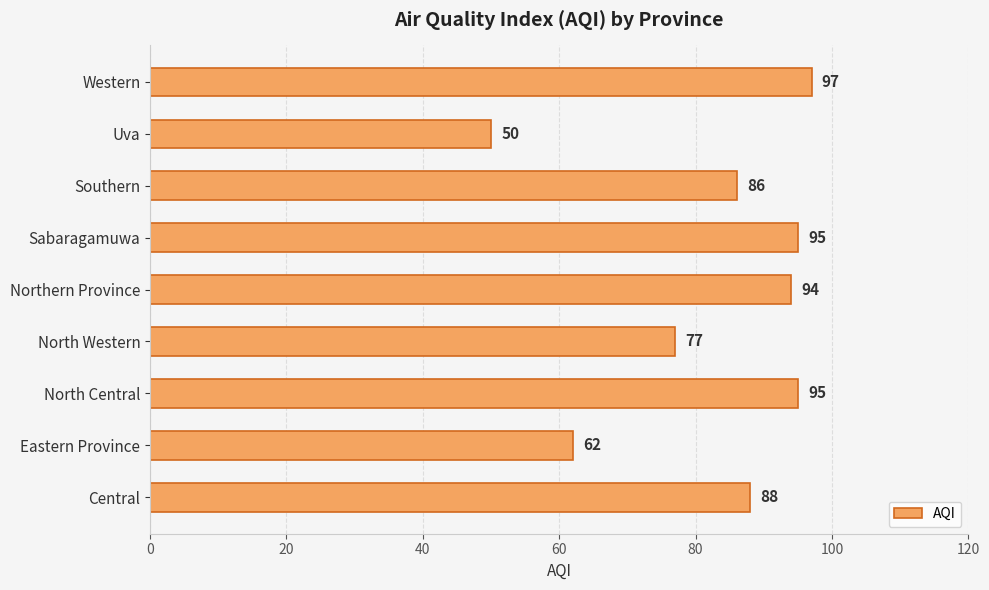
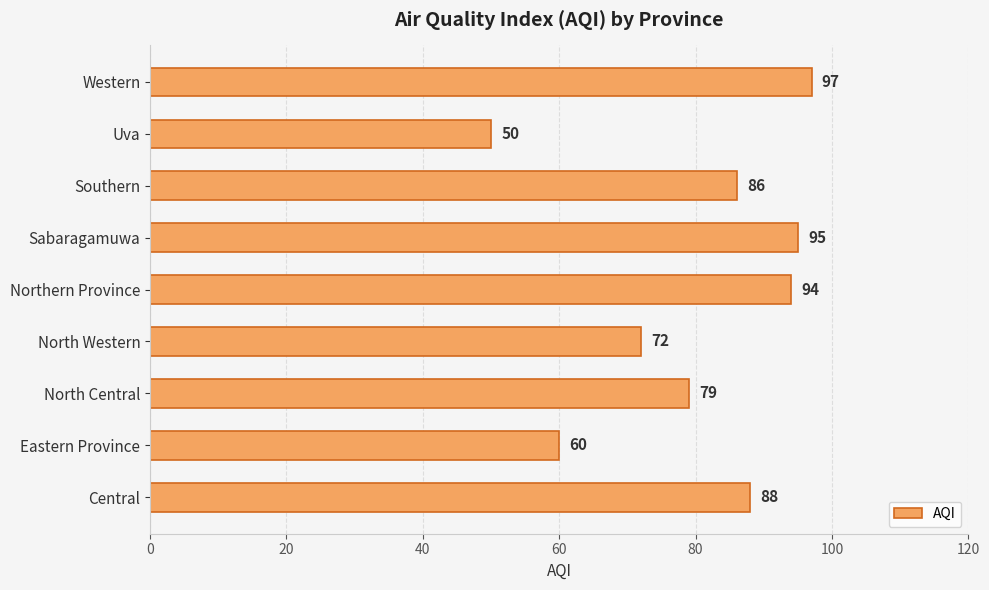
North Western: 77 -> 72
North Central: 95 -> 79
Eastern Province: 62 -> 60
